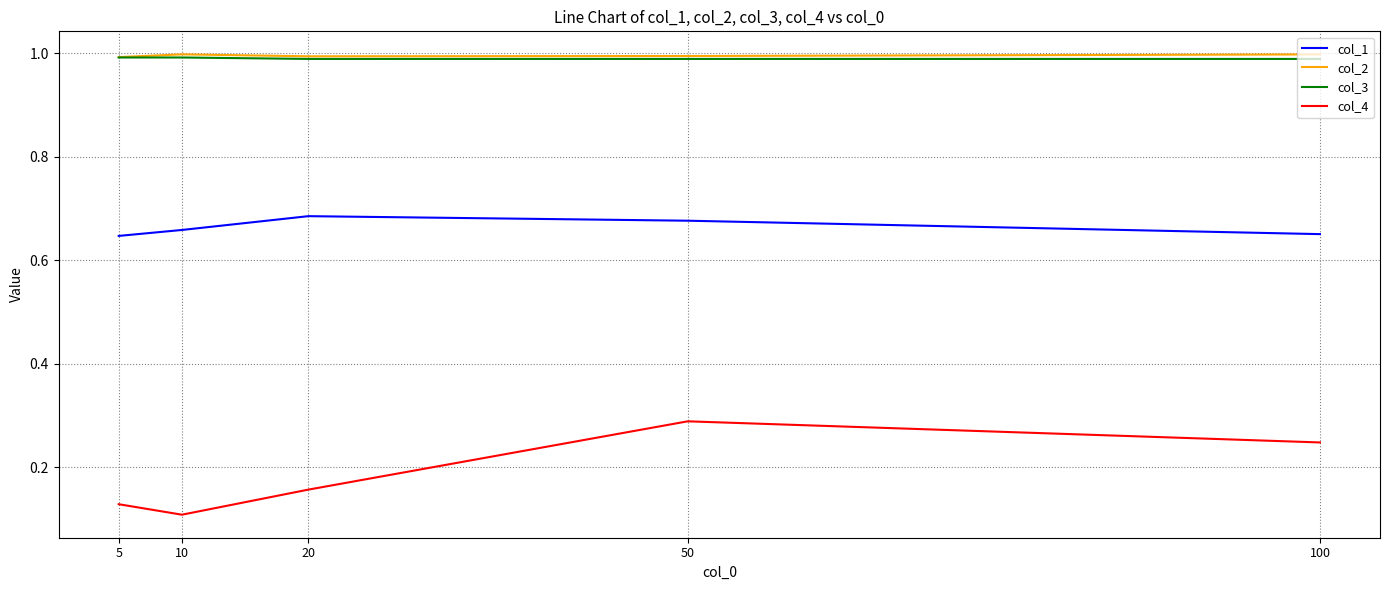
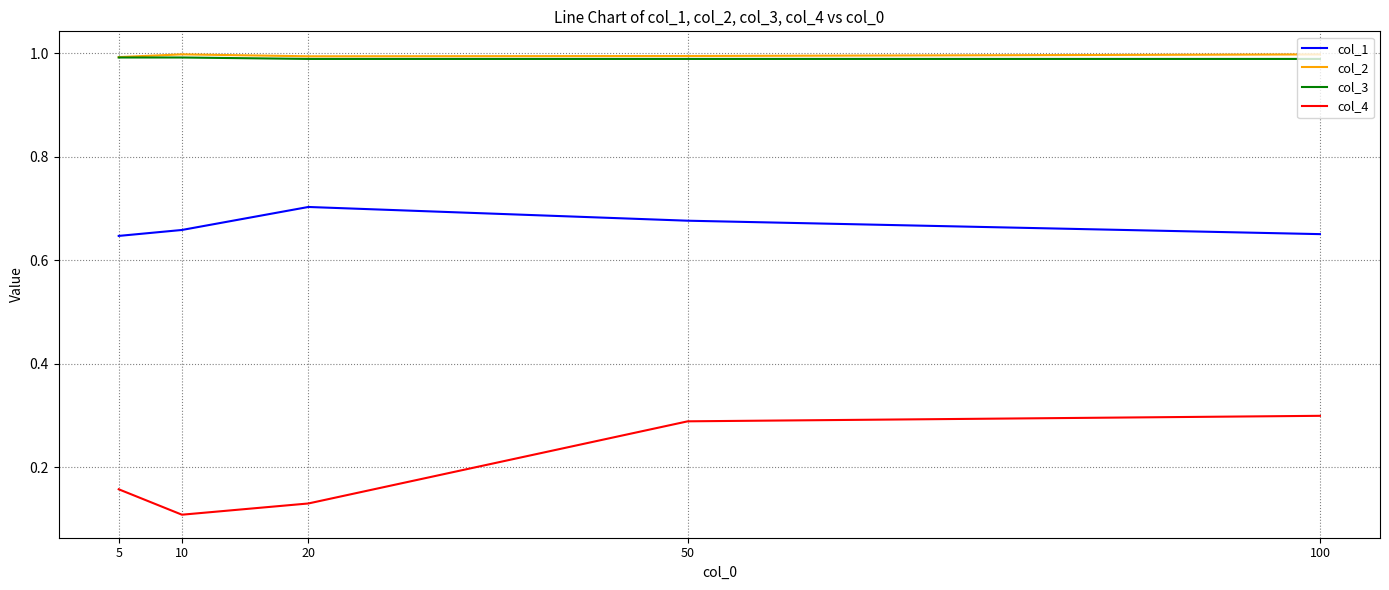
col_4, 5: 0.13 -> 0.16
col_1, 20: 0.69 -> 0.70
col_4, 20: 0.16 -> 0.13
col_4, 100: 0.25 -> 0.30
